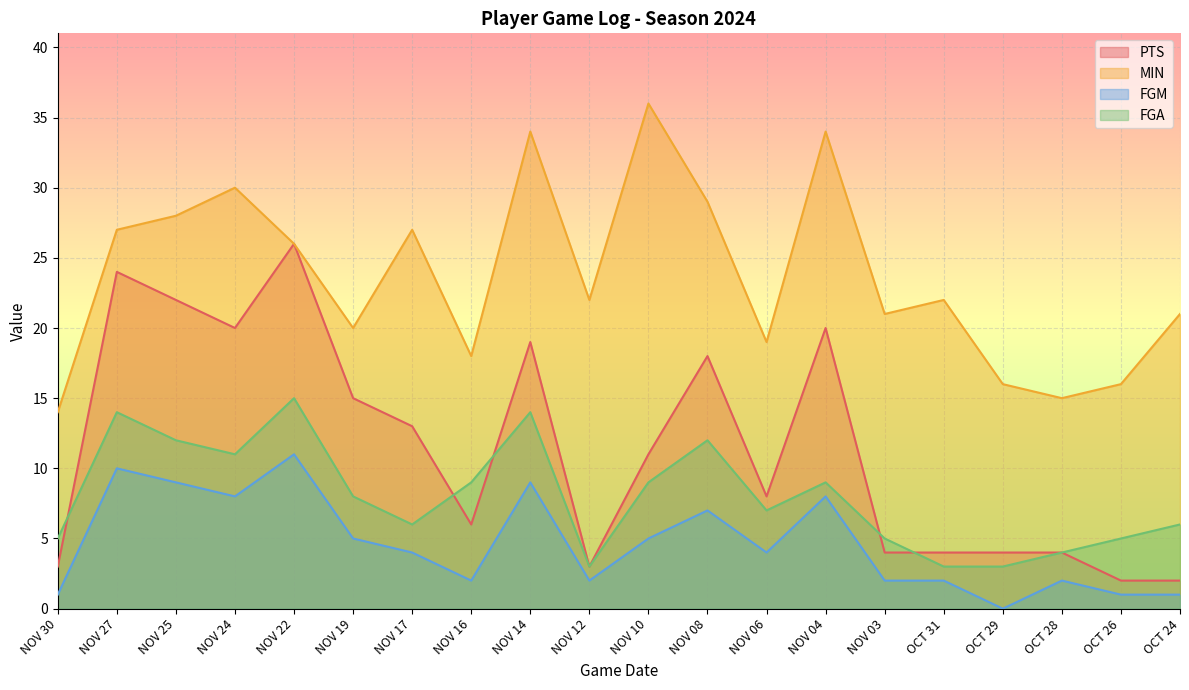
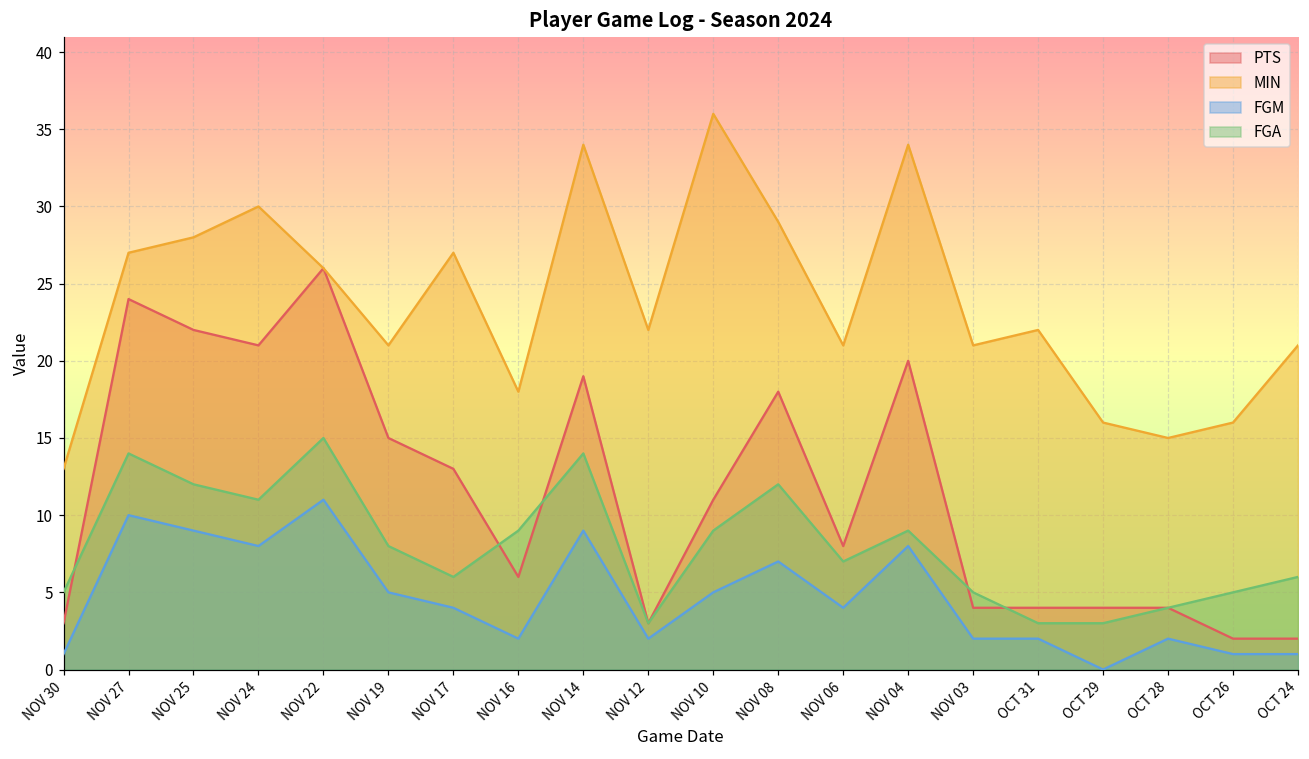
MIN, NOV 30: 14 -> 13
PTS, NOV 24: 20 -> 21
MIN, NOV 19: 20 -> 21
MIN, NOV 06: 19 -> 21
